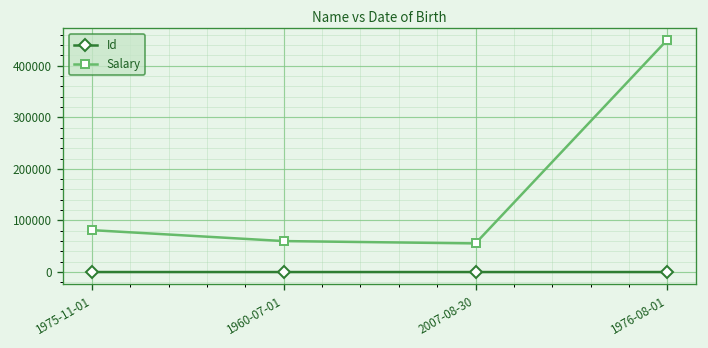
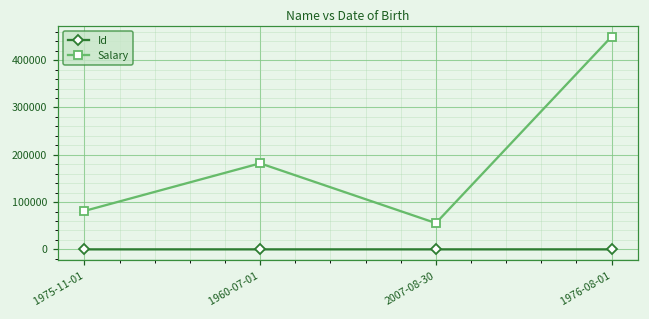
Salary, 1960-07-01: 60000 -> 180000
